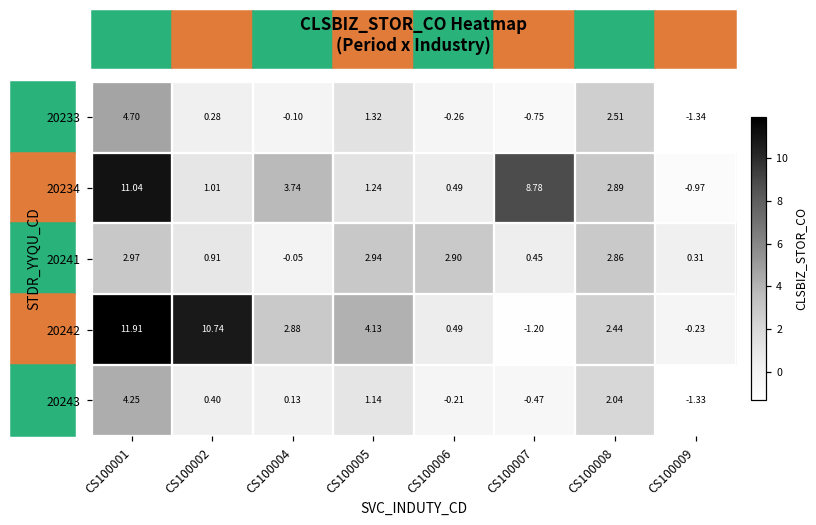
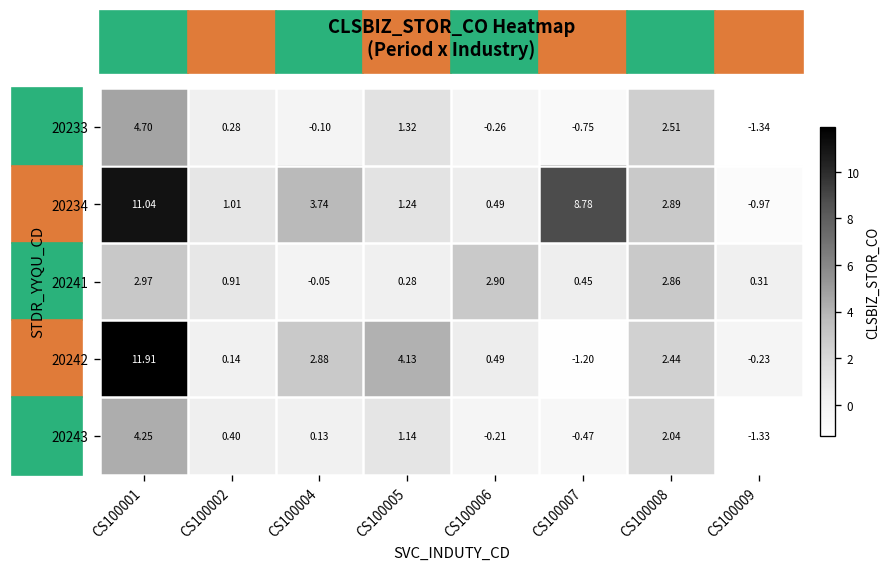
20241, CS100005: 2.94 -> 0.28
20242, CS100002: 10.74 -> 0.14
